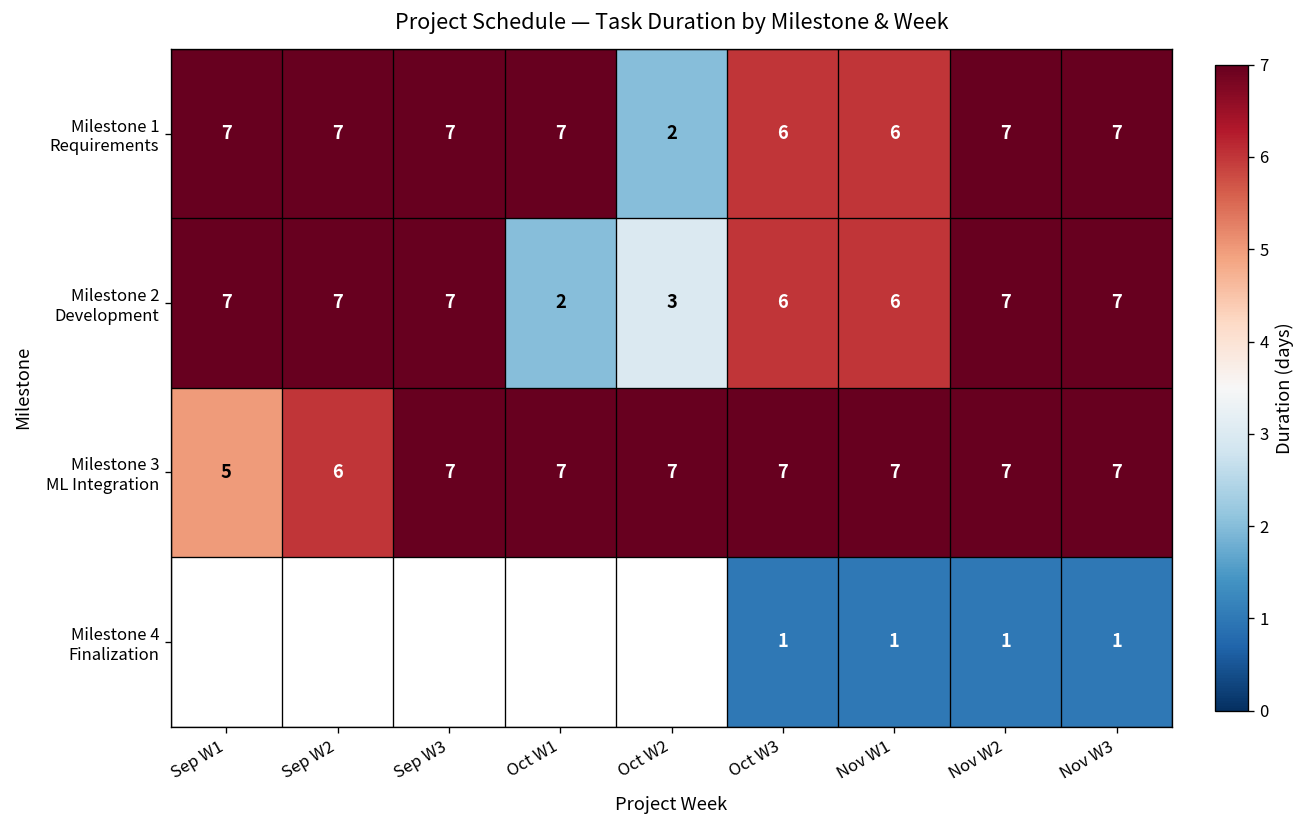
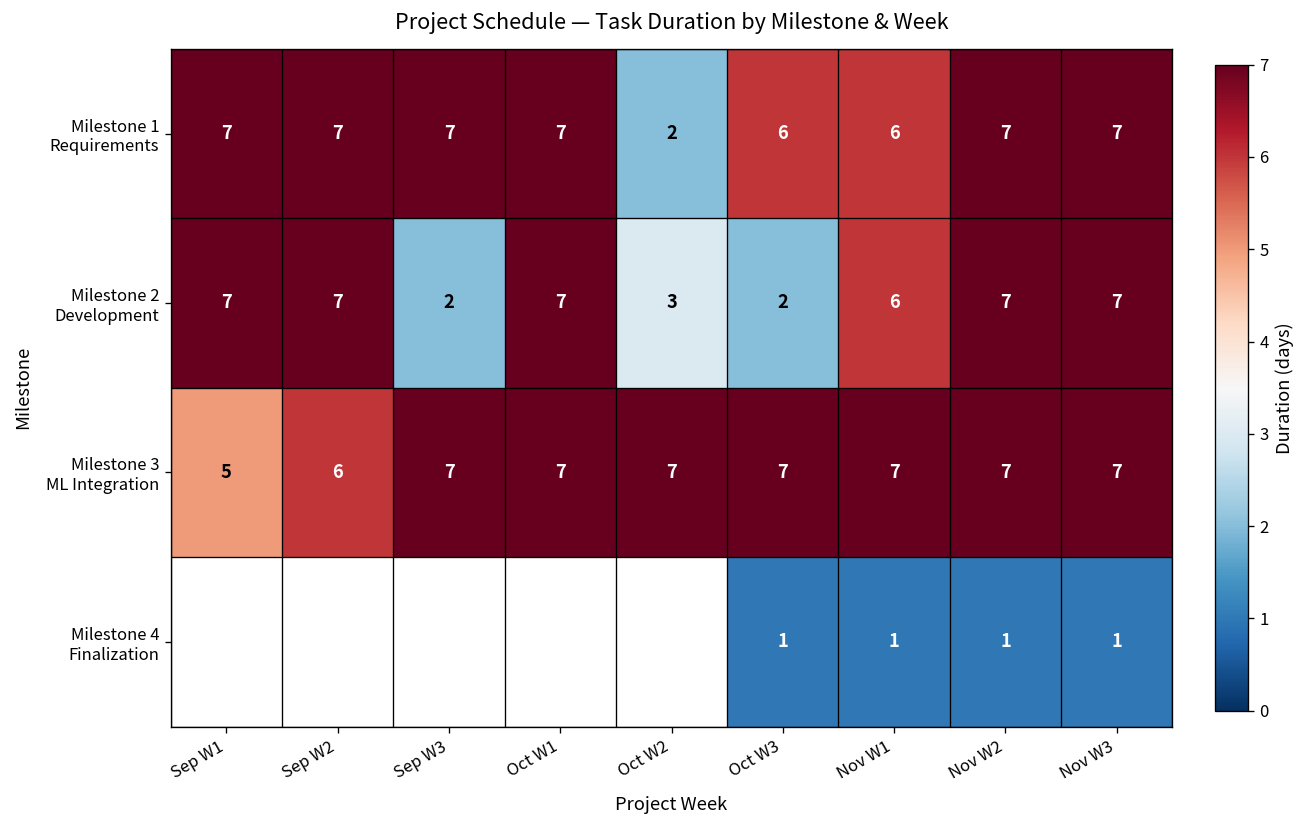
Milestone 2 Development, Sep W3: 7 -> 2
Milestone 2 Development, Oct W1: 2 -> 7
Milestone 2 Development, Oct W3: 6 -> 2
